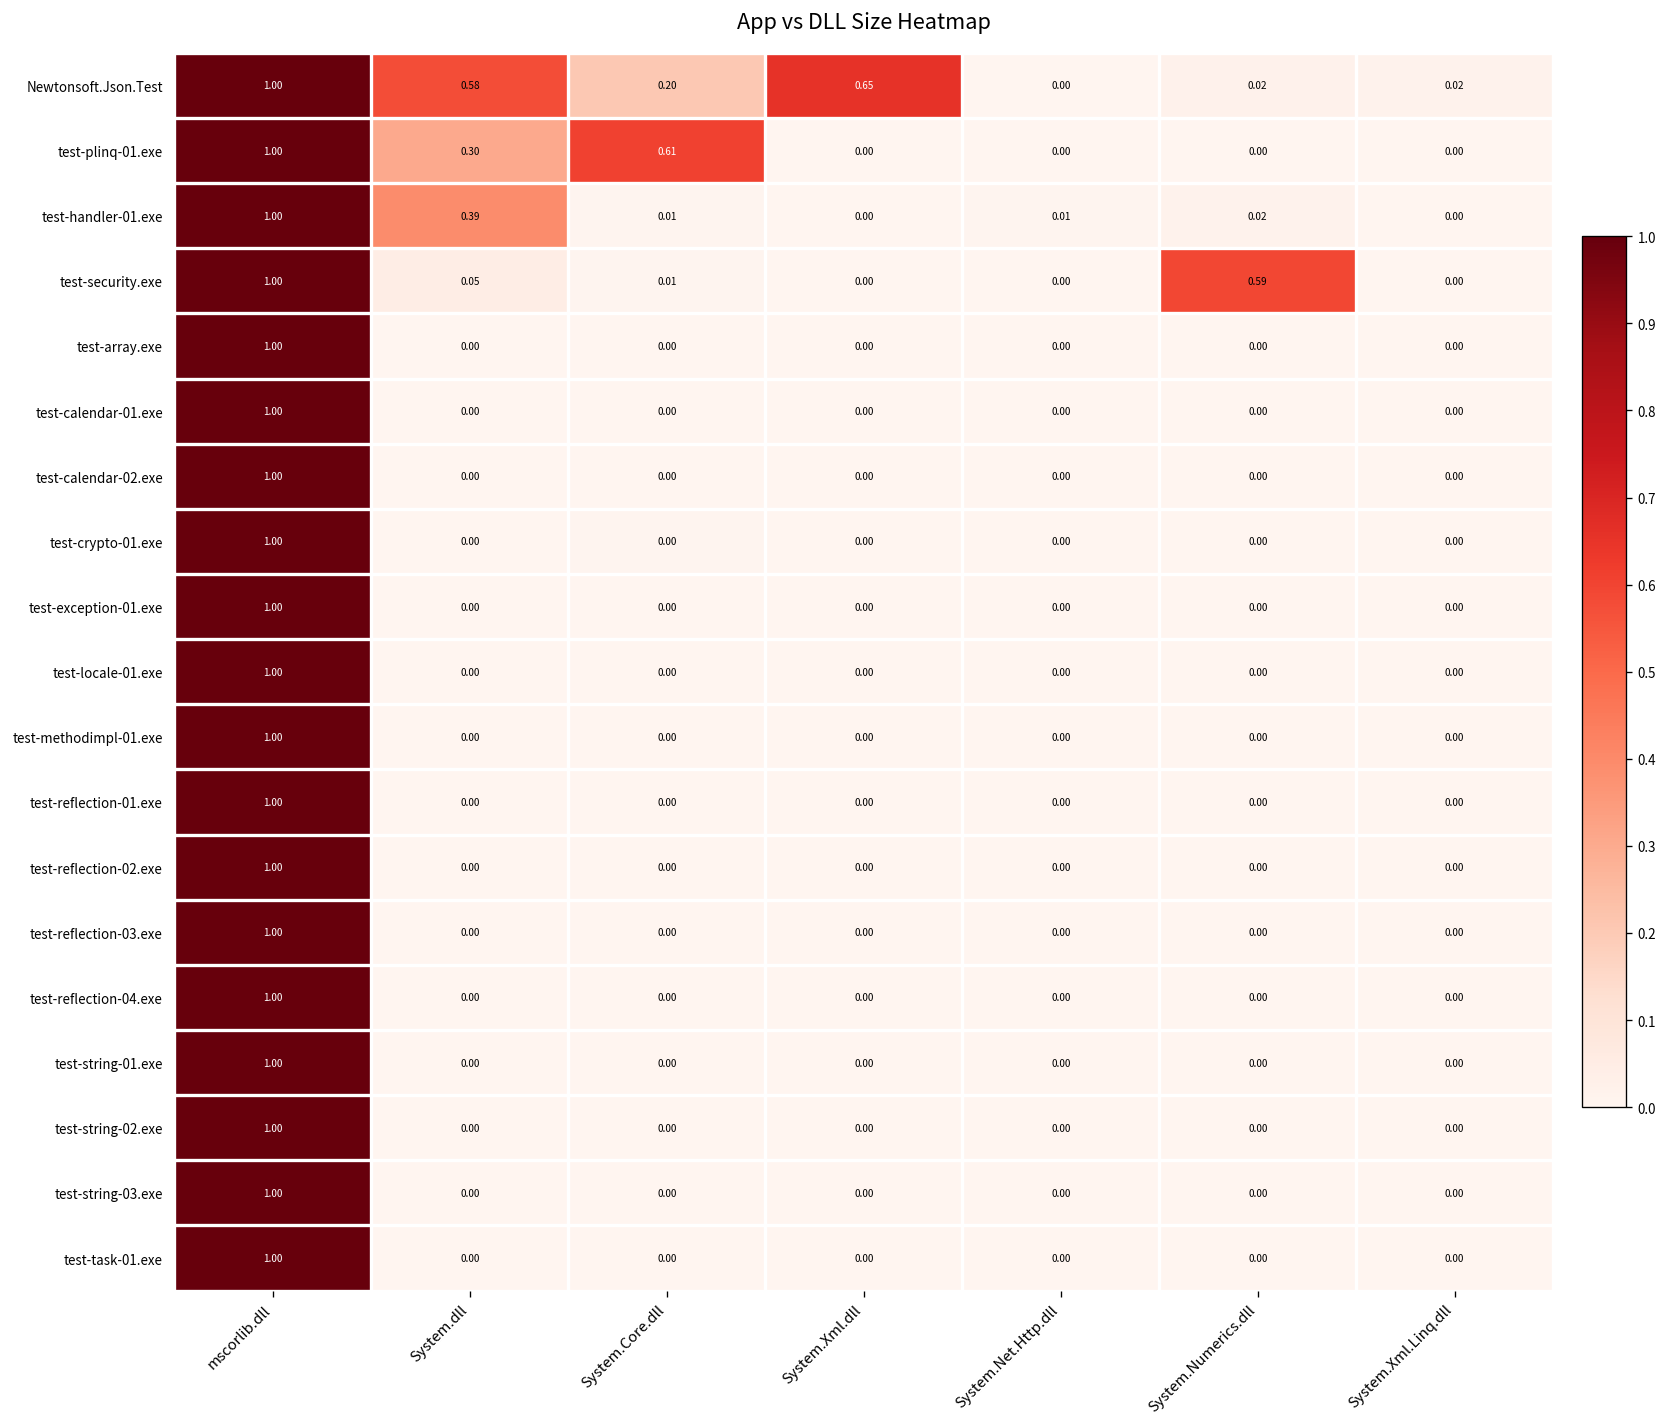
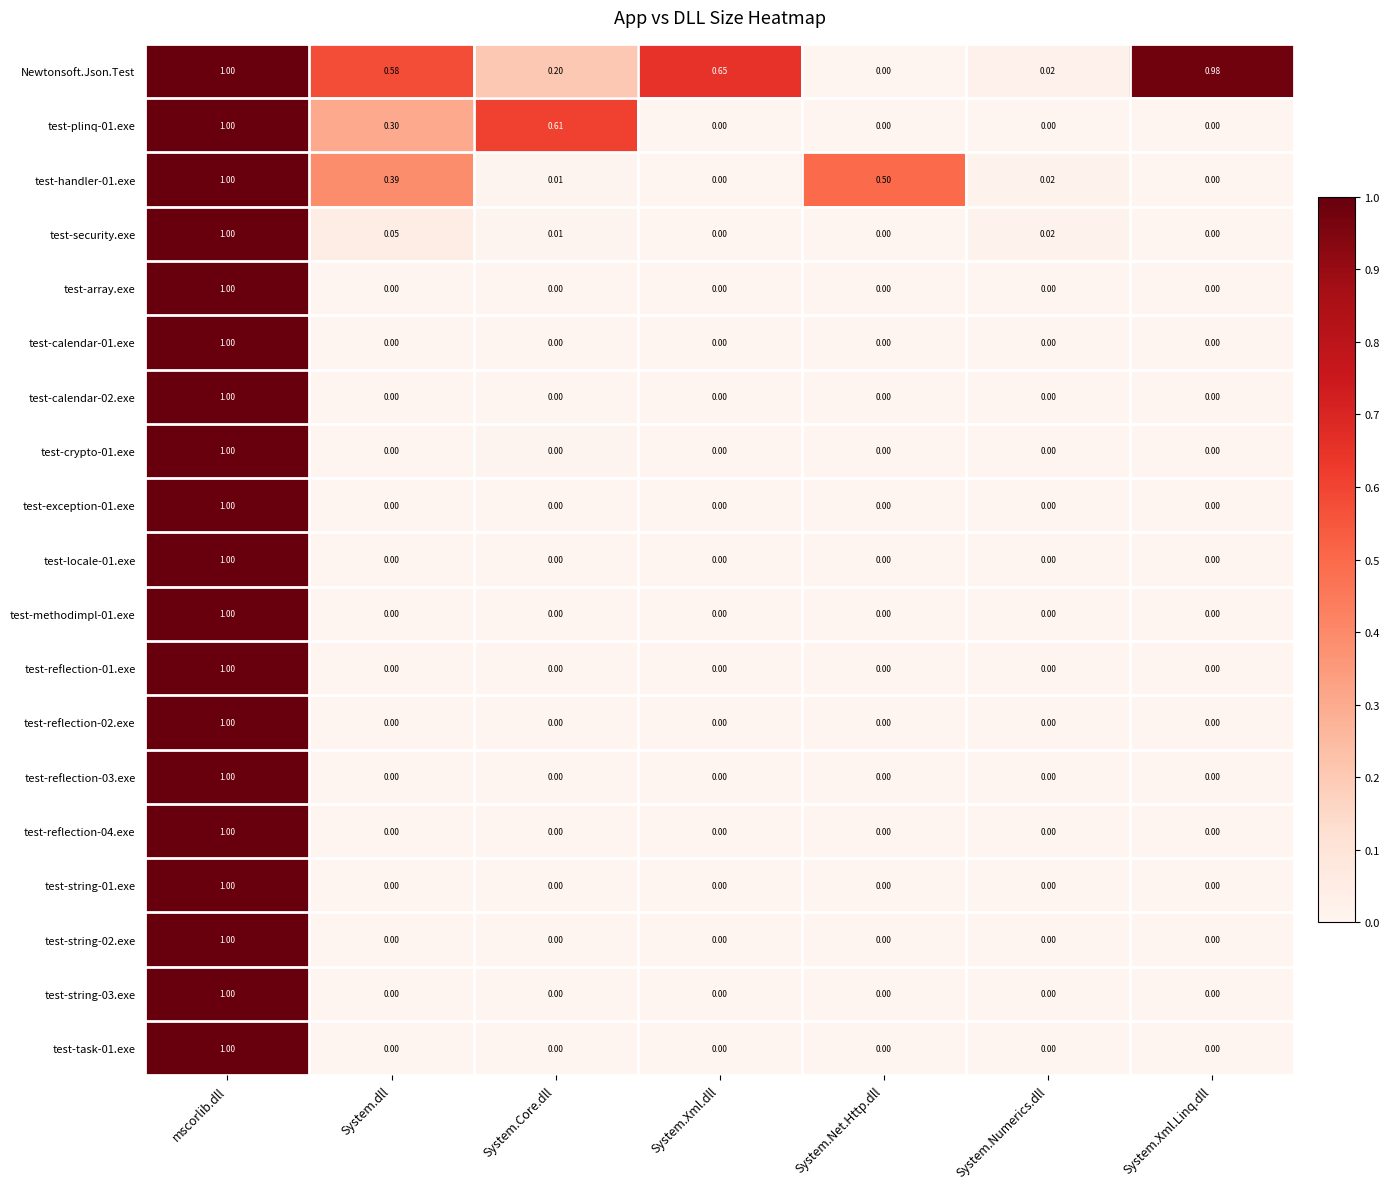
Newtonsoft.Json.Test, System.Xml.Linq.dll: 0.02 -> 0.98
test-handler-01.exe, System.Net.Http.dll: 0.01 -> 0.50
test-security.exe, System.Numerics.dll: 0.59 -> 0.02
